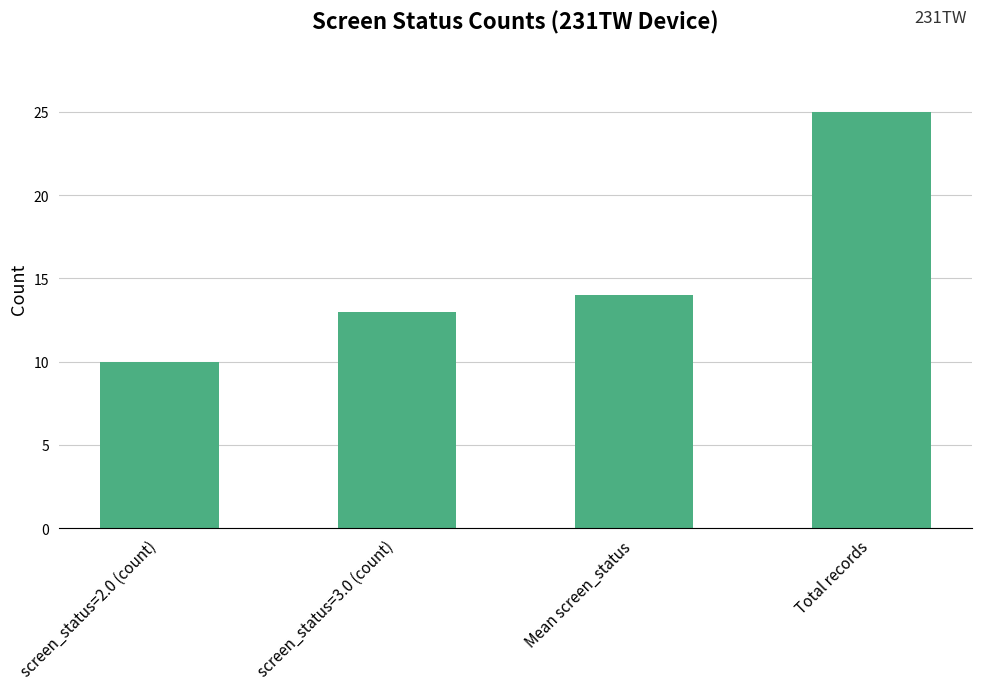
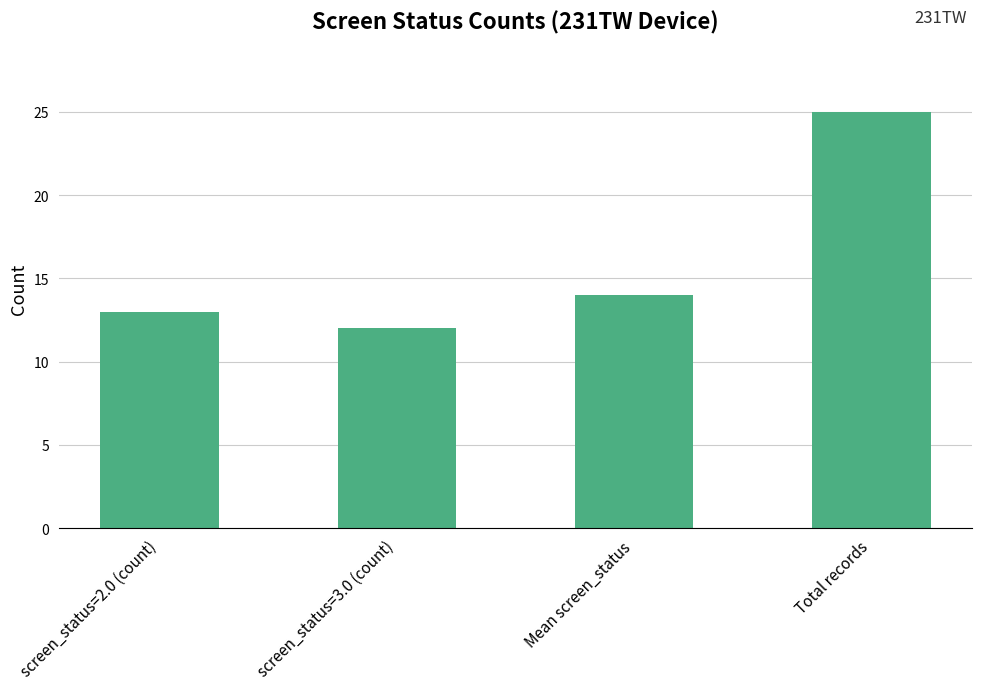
screen_status=2.0 (count): 10 -> 13
screen_status=3.0 (count): 13 -> 12
